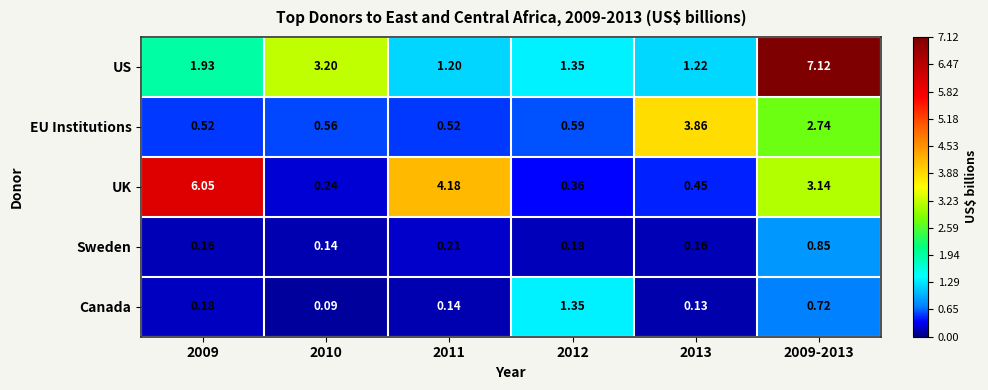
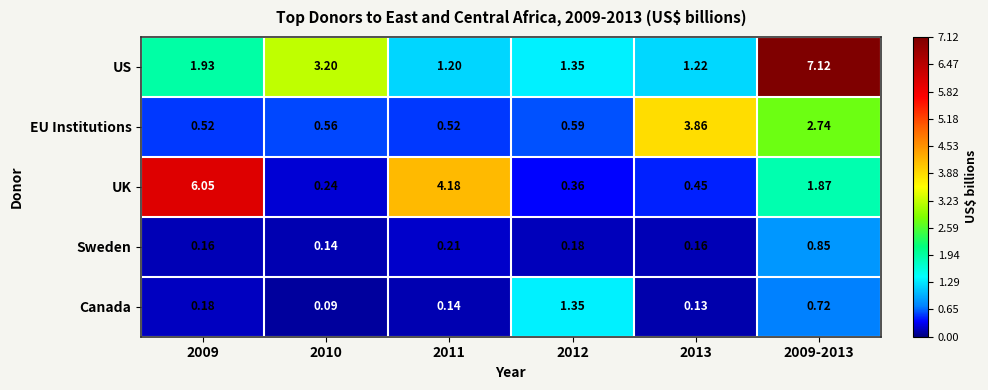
UK, 2009-2013: 3.14 -> 1.87
